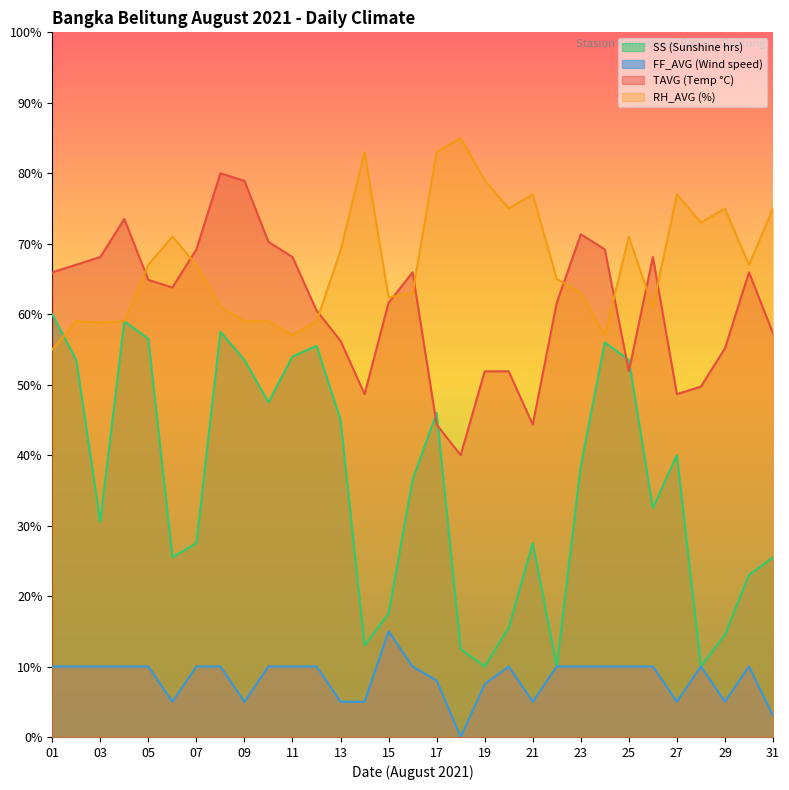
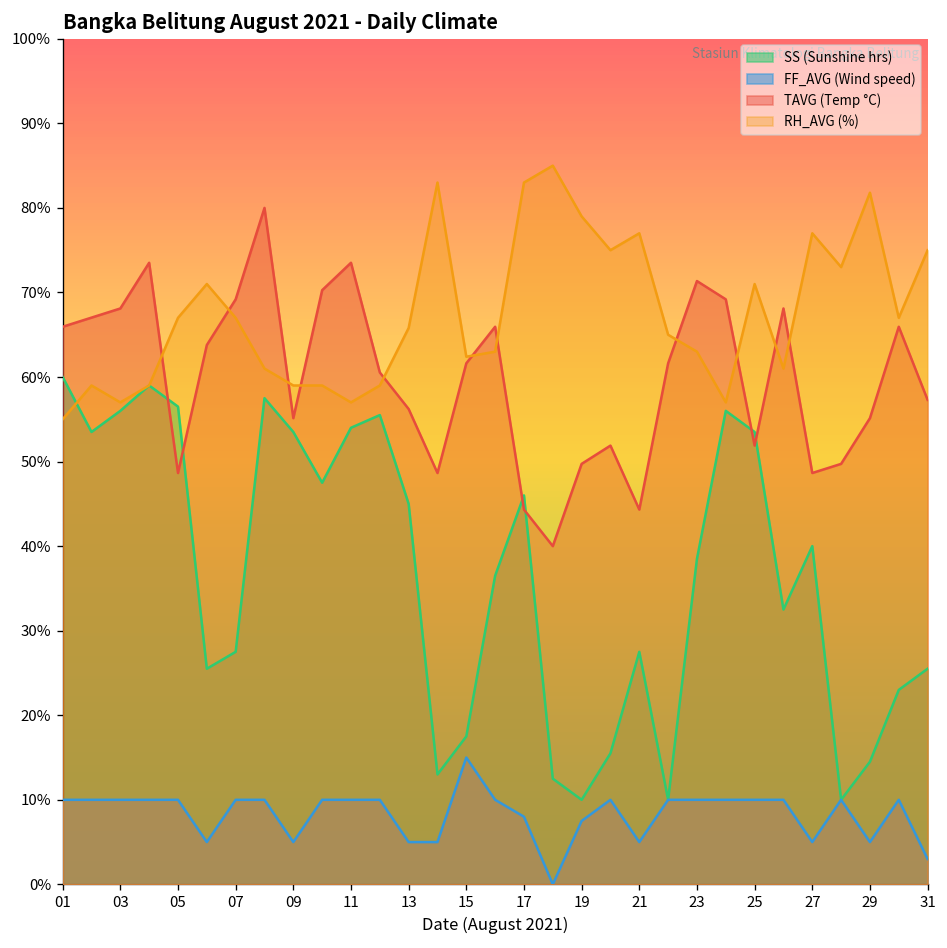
SS (Sunshine hrs), 03: 31% -> 56%
RH_AVG (%), 03: 59% -> 57%
TAVG (Temp °C), 05: 65% -> 49%
TAVG (Temp °C), 09: 79% -> 55%
TAVG (Temp °C), 11: 68% -> 74%
RH_AVG (%), 13: 69% -> 66%
TAVG (Temp °C), 19: 52% -> 50%
RH_AVG (%), 29: 75% -> 82%
